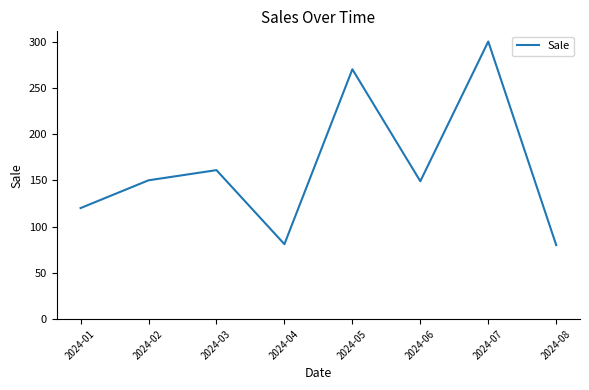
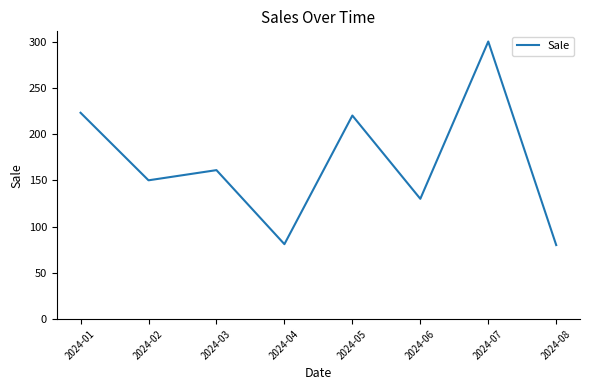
2024-01: 120 -> 220
2024-05: 270 -> 220
2024-06: 150 -> 130
